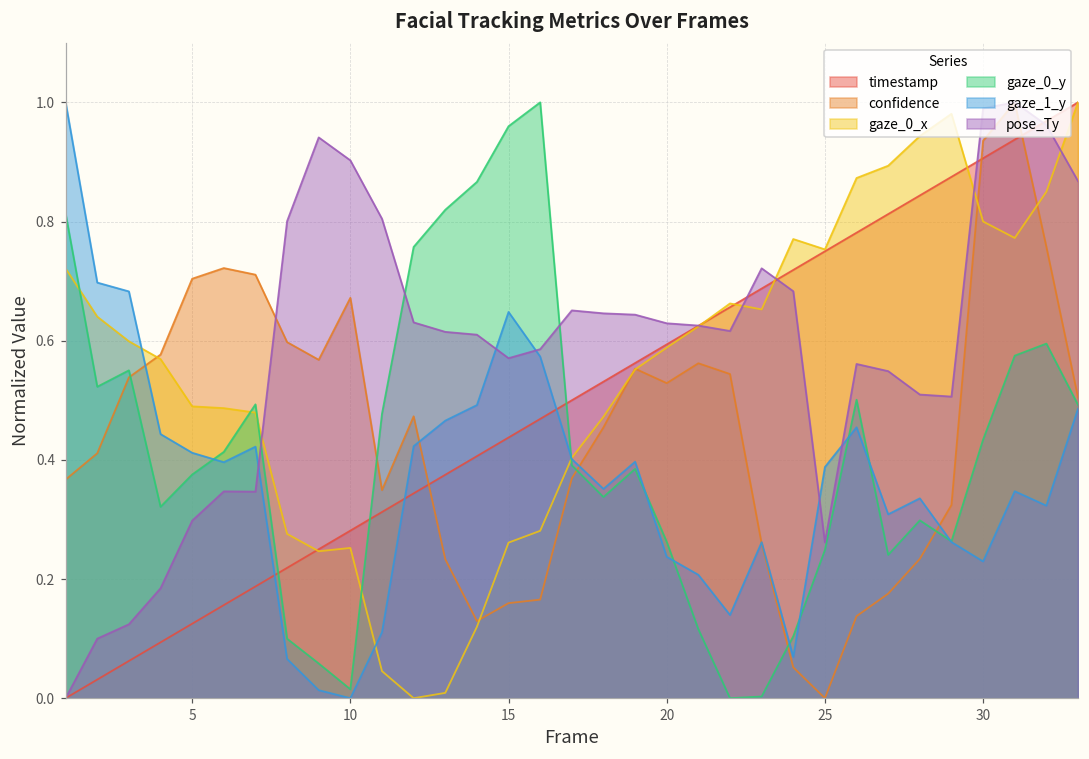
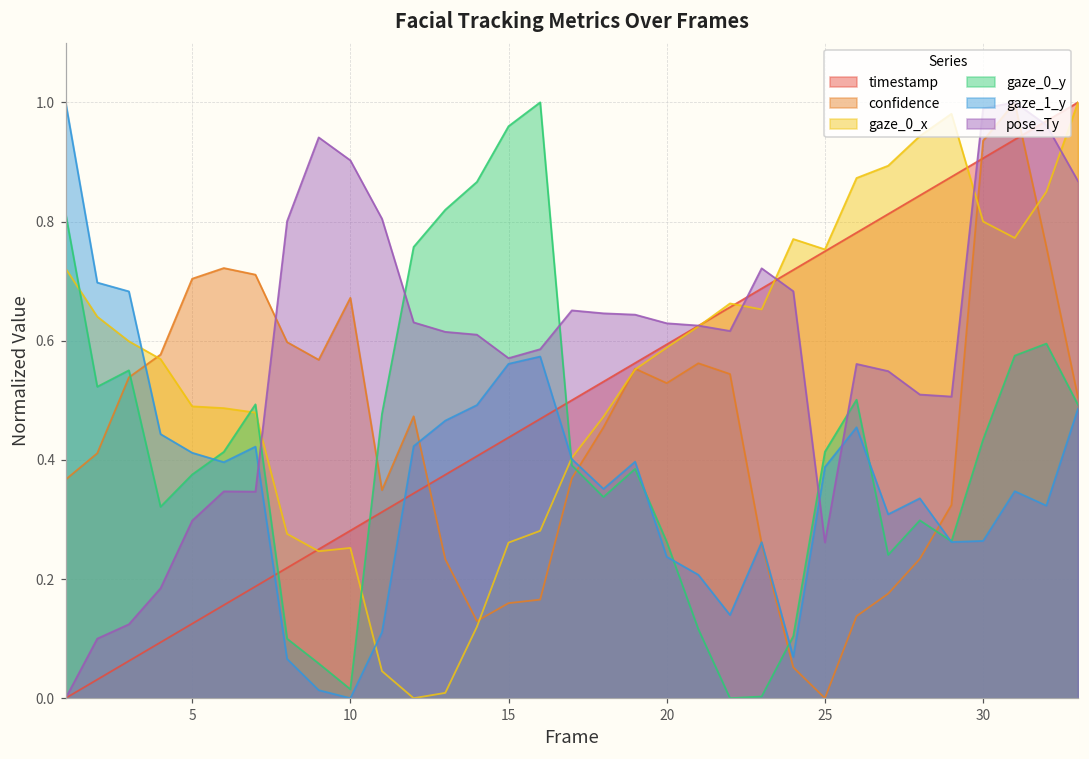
gaze_1_y, 15: 0.65 -> 0.56
gaze_0_y, 25: 0.25 -> 0.41
gaze_1_y, 30: 0.23 -> 0.26
